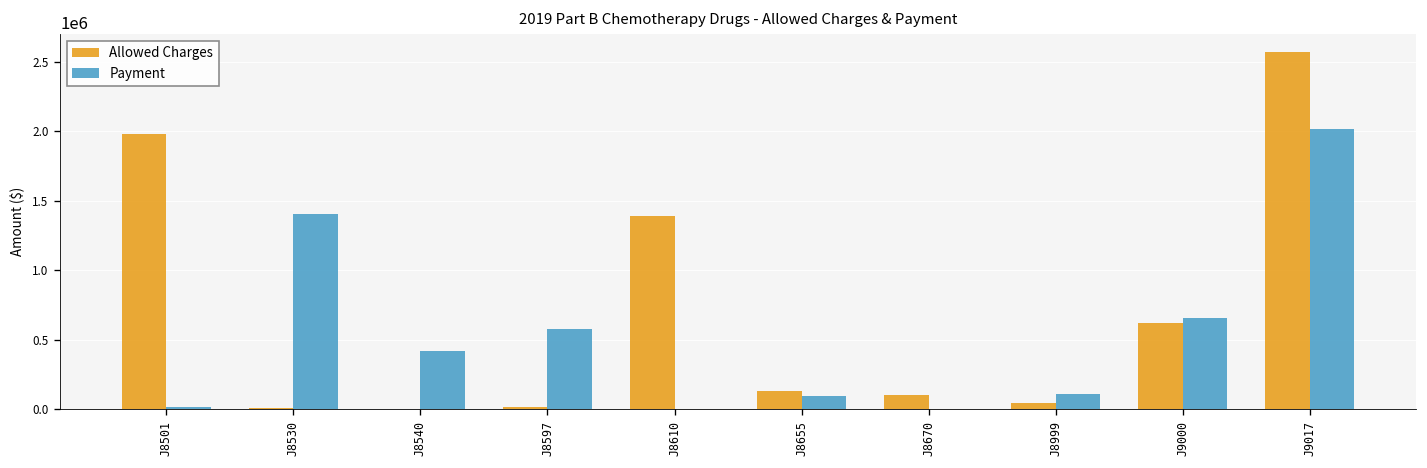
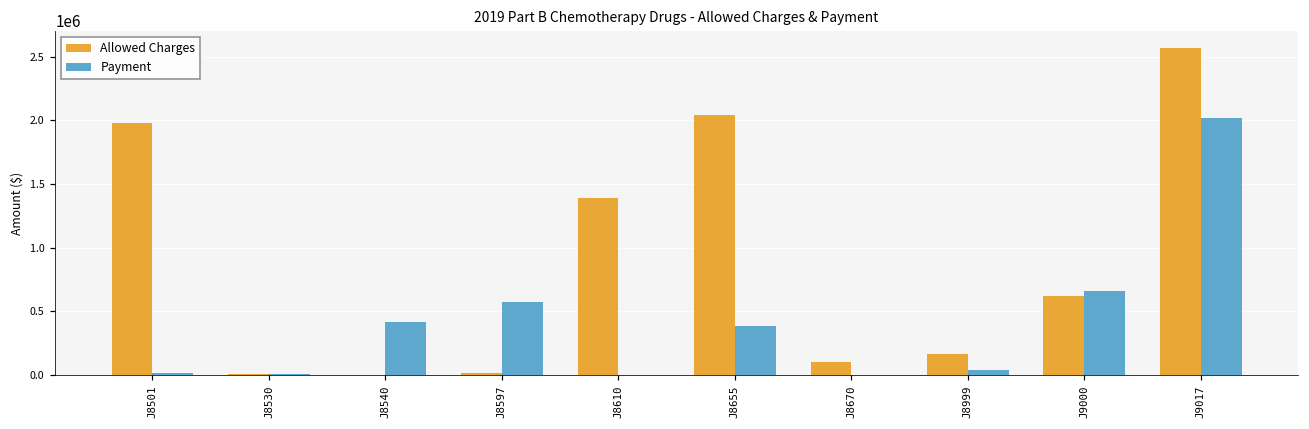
Payment, J8530: 1410000 -> 0
Allowed Charges, J8655: 130000 -> 2050000
Payment, J8655: 100000 -> 380000
Allowed Charges, J8999: 50000 -> 170000
Payment, J8999: 110000 -> 40000
